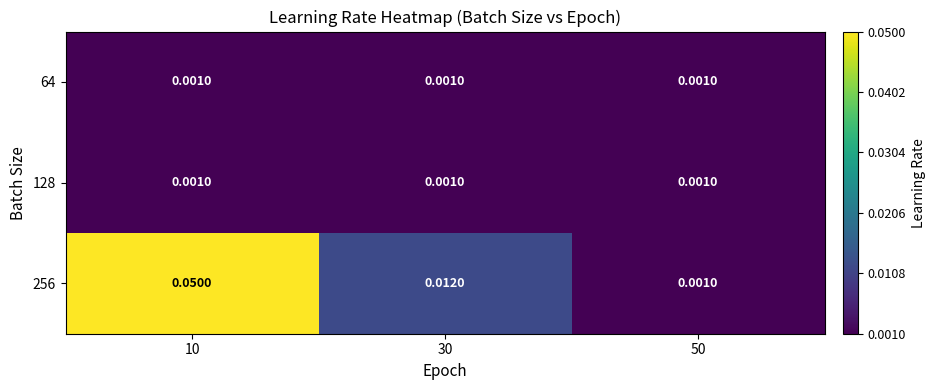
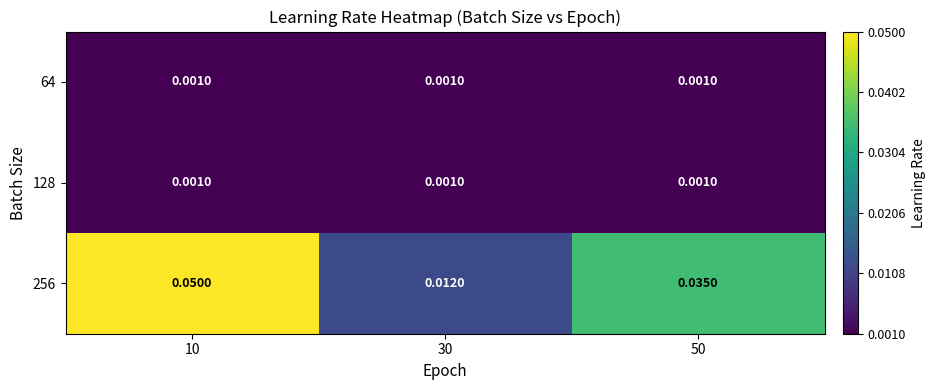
256, 50: 0.0010 -> 0.0350
